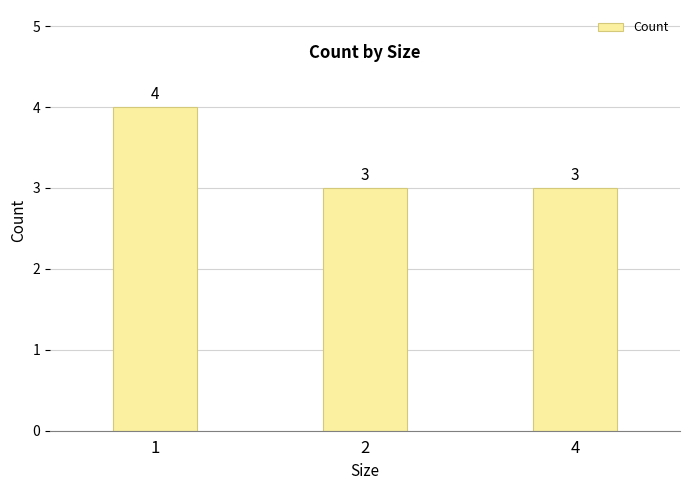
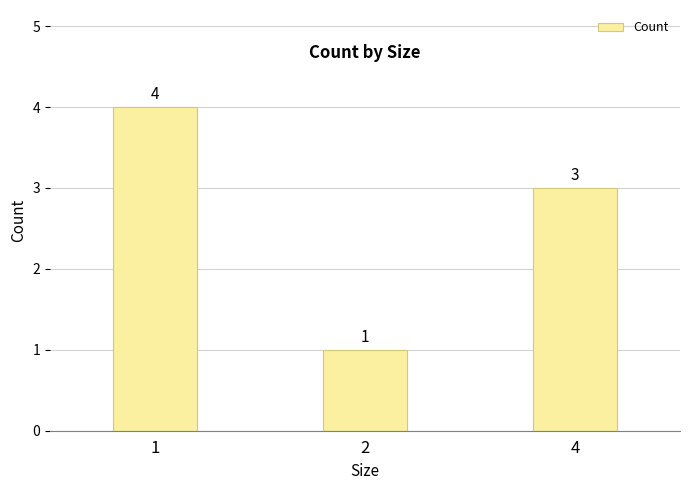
2: 3 -> 1
